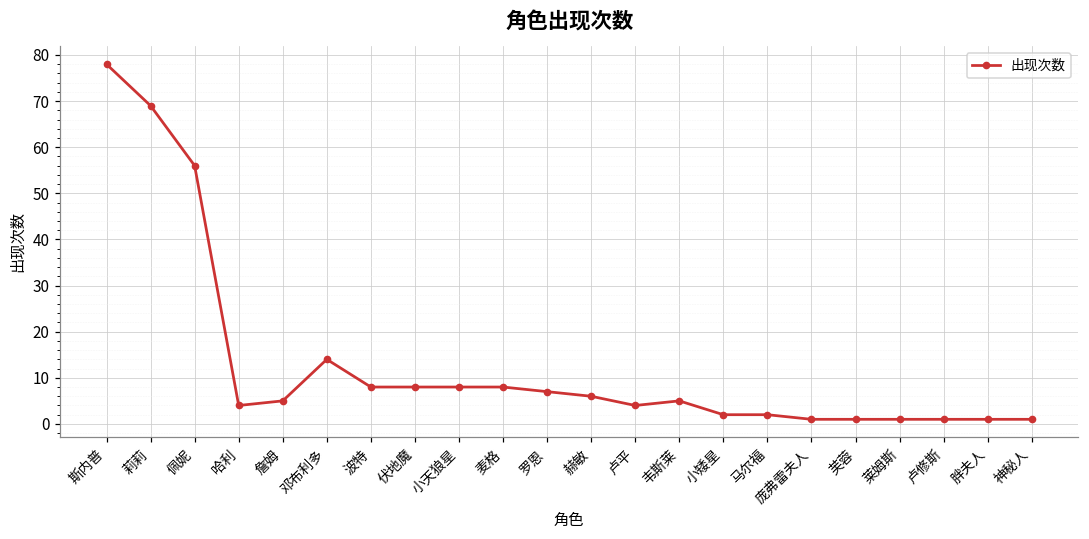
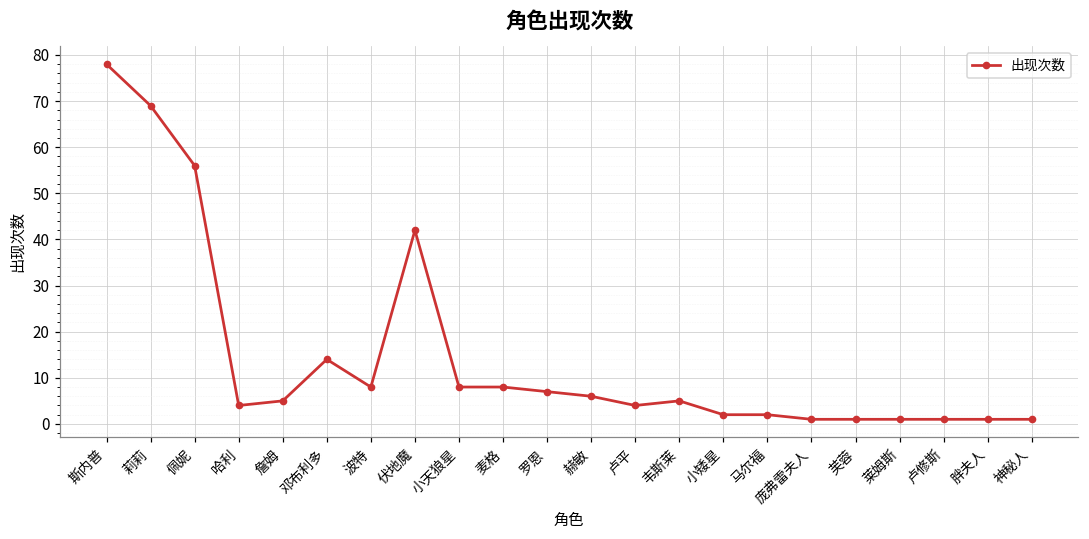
伏地魔: 8 -> 42
